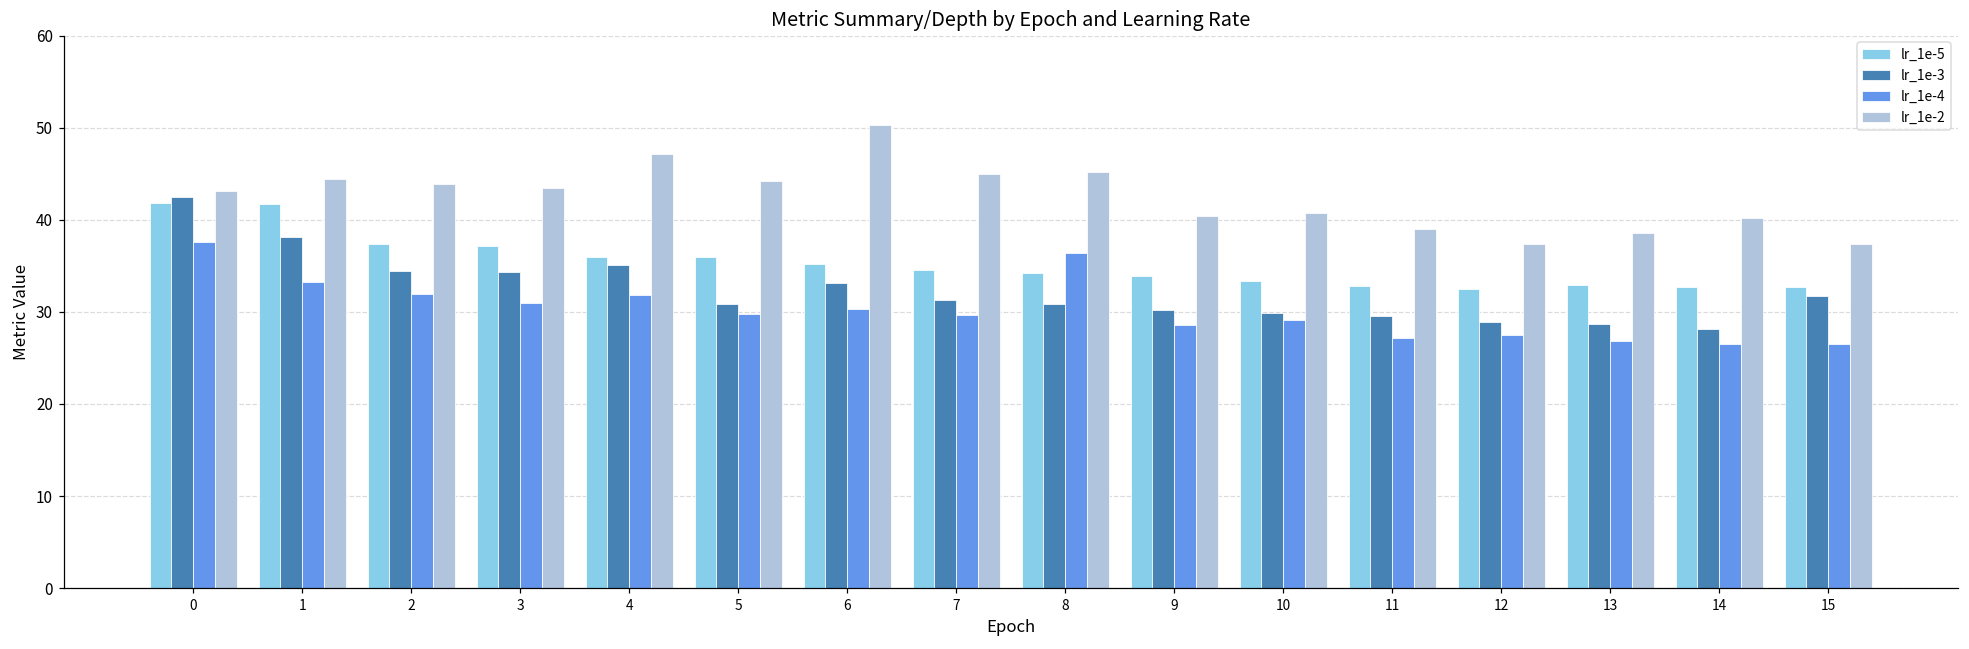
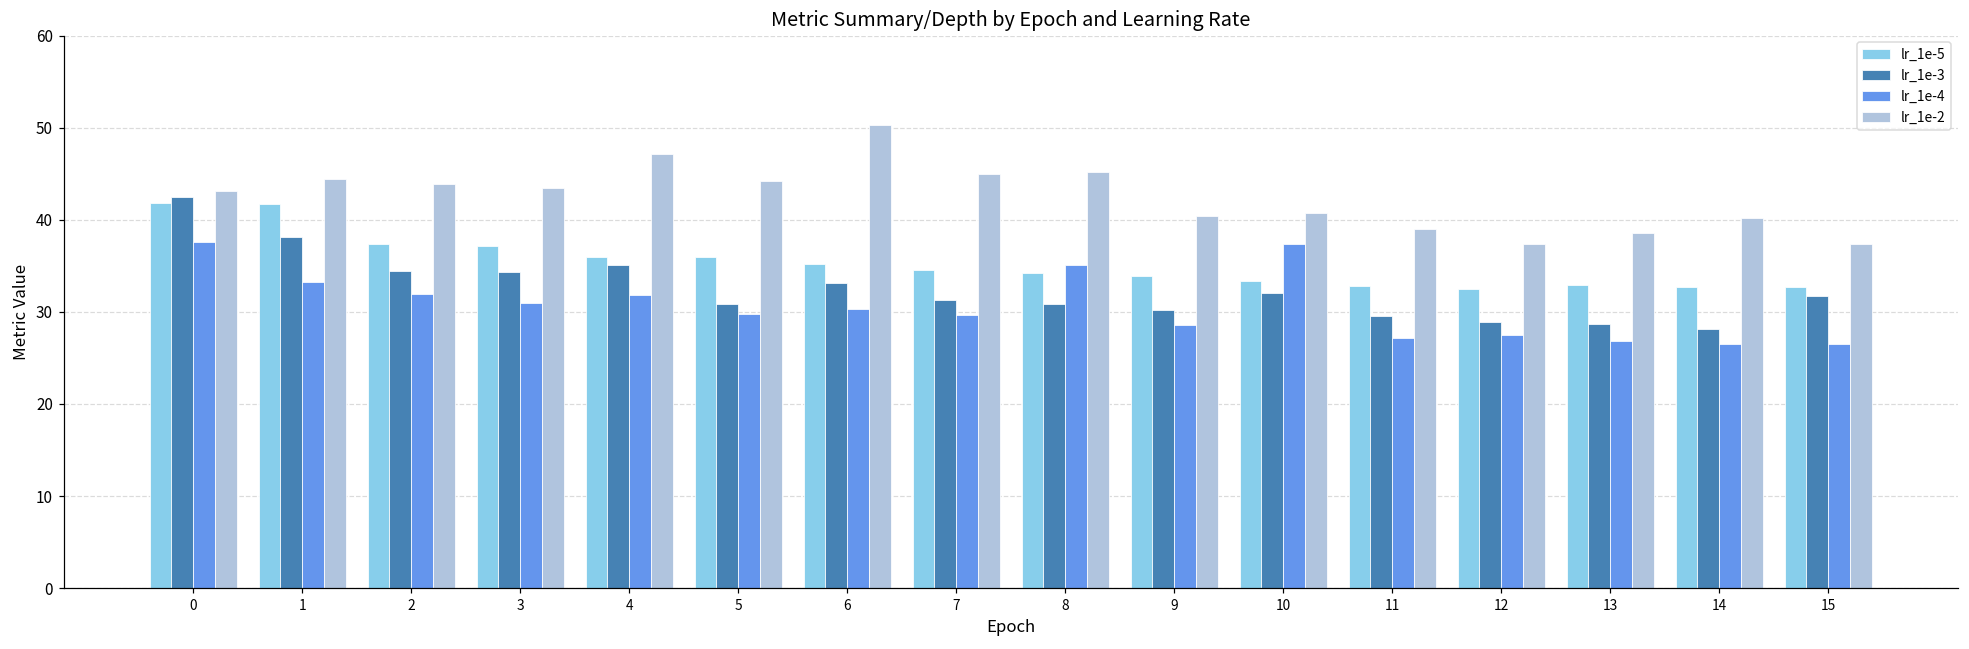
lr_1e-4, 8: 36 -> 35
lr_1e-3, 10: 30 -> 32
lr_1e-4, 10: 29 -> 37
